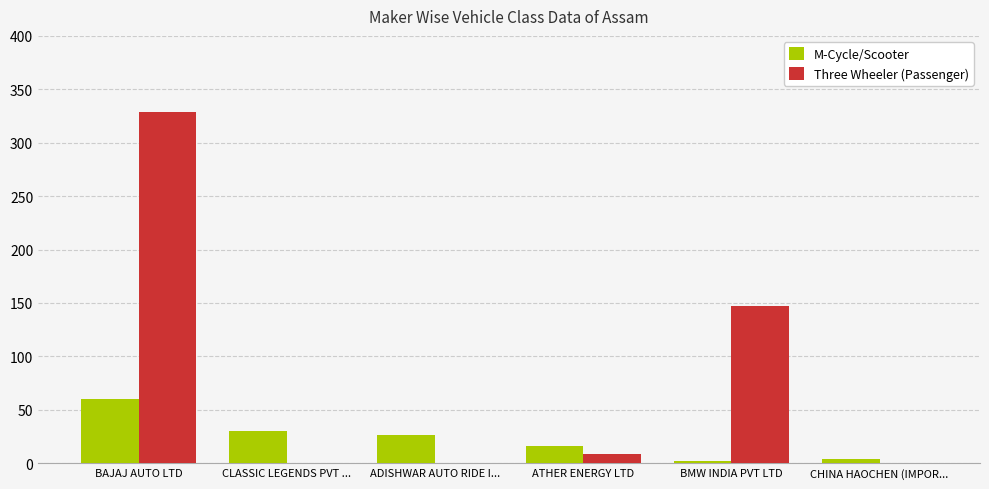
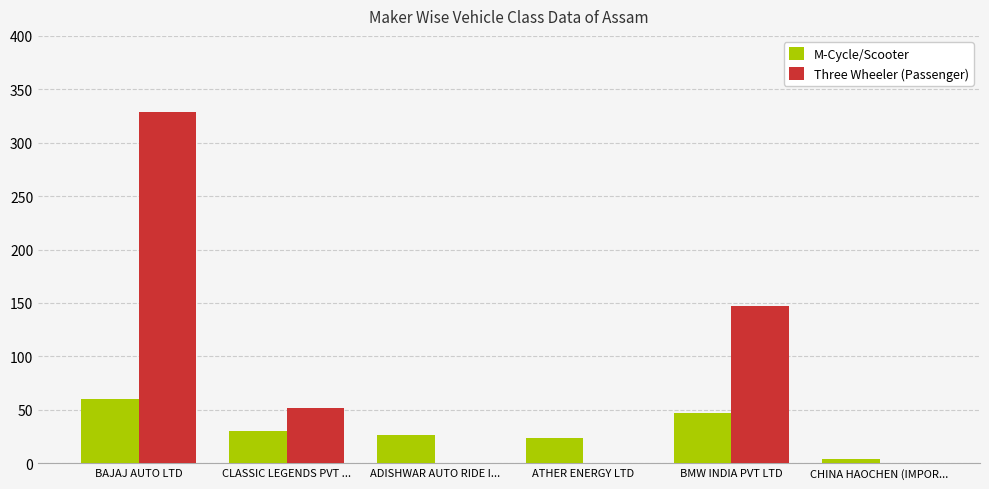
Three Wheeler (Passenger), CLASSIC LEGENDS PVT ...: 0 -> 52
M-Cycle/Scooter, ATHER ENERGY LTD: 16 -> 24
Three Wheeler (Passenger), ATHER ENERGY LTD: 9 -> 0
M-Cycle/Scooter, BMW INDIA PVT LTD: 2 -> 47
